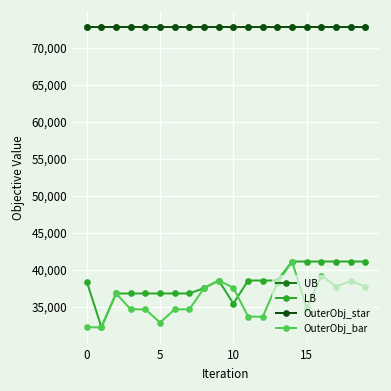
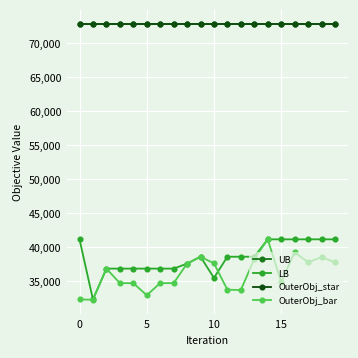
LB, 0: 38,000 -> 41,000
